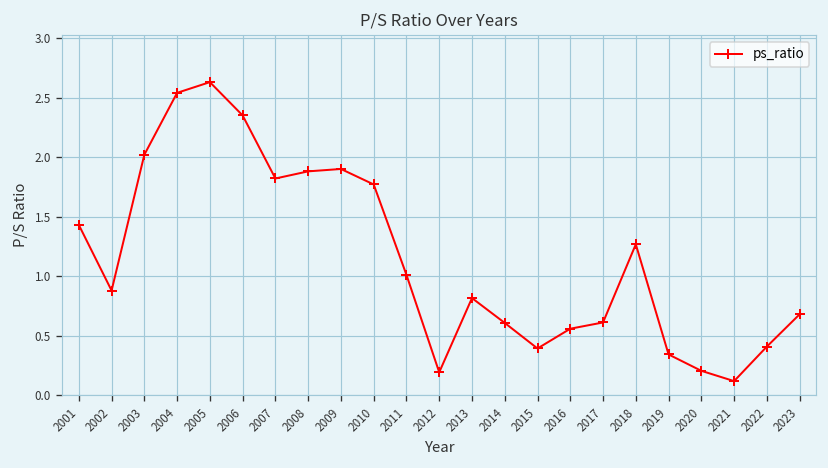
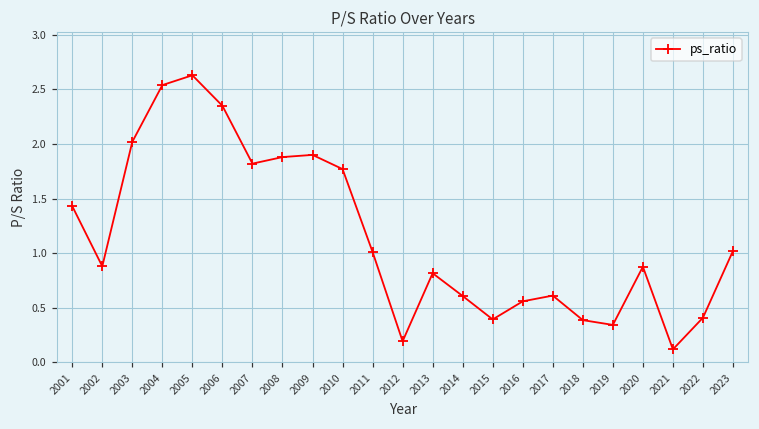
2018: 1.3 -> 0.4
2020: 0.2 -> 0.9
2023: 0.7 -> 1.0
